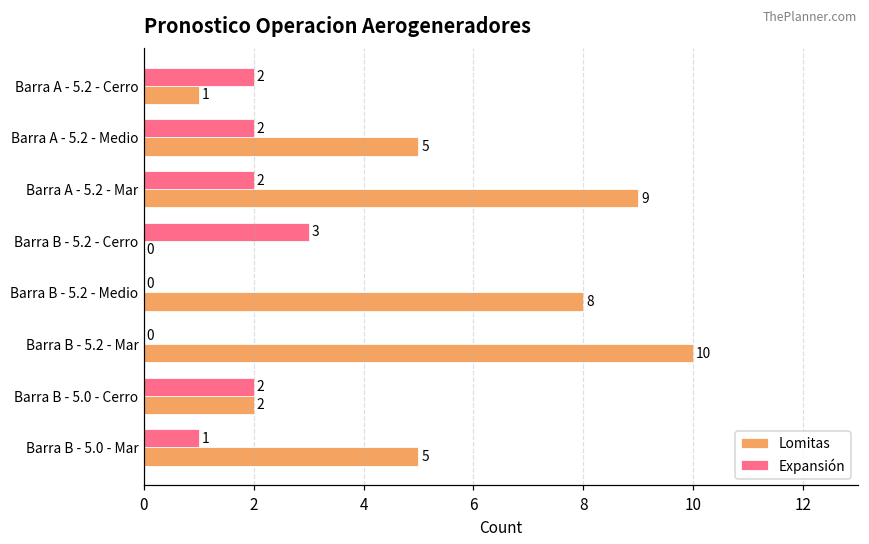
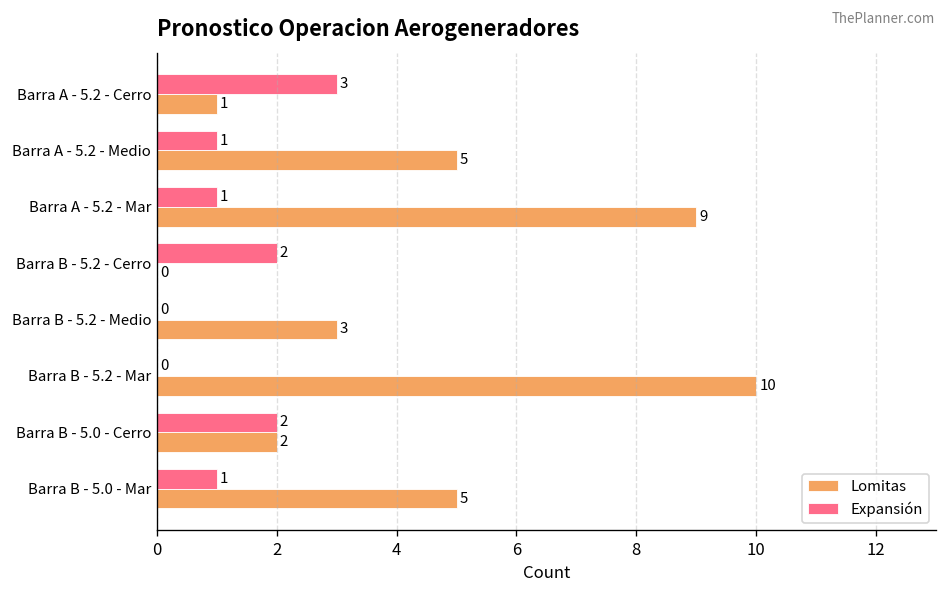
Expansión, Barra A - 5.2 - Cerro: 2 -> 3
Expansión, Barra A - 5.2 - Medio: 2 -> 1
Expansión, Barra A - 5.2 - Mar: 2 -> 1
Expansión, Barra B - 5.2 - Cerro: 3 -> 2
Lomitas, Barra B - 5.2 - Medio: 8 -> 3
